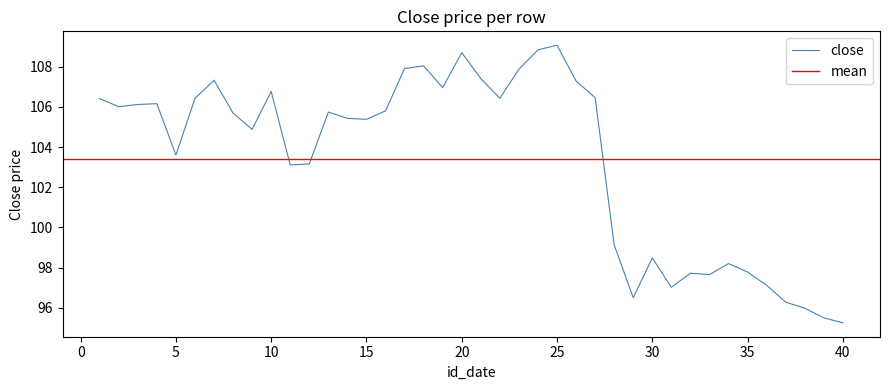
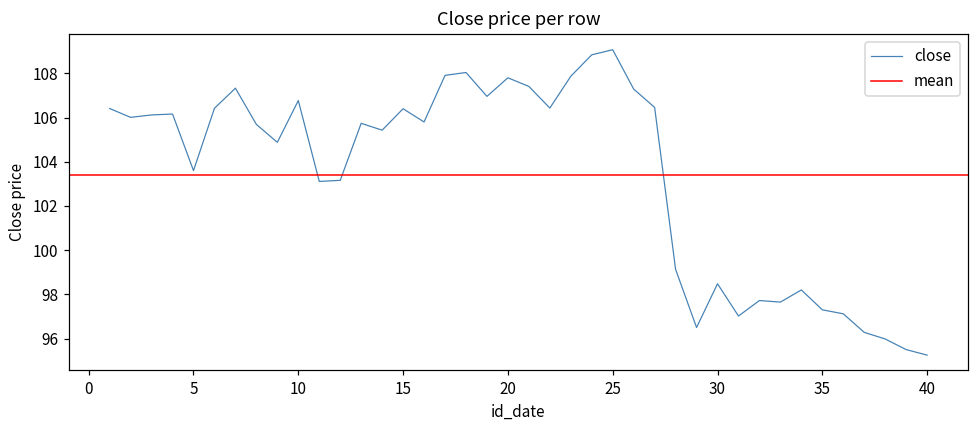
15: 105.4 -> 106.4
20: 108.7 -> 107.8
35: 97.8 -> 97.3
